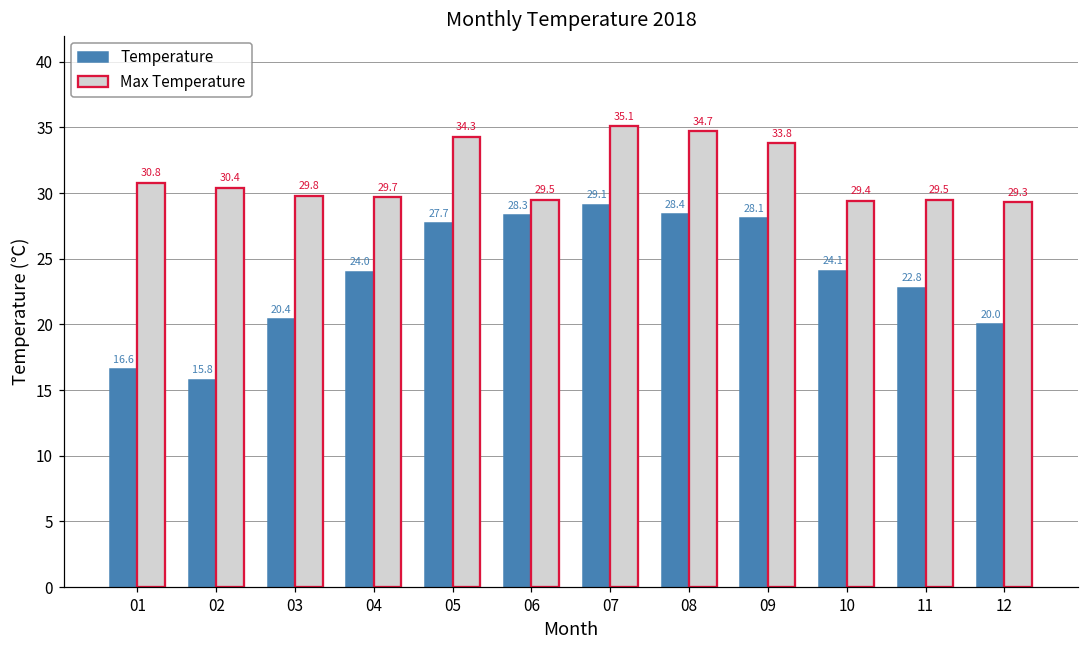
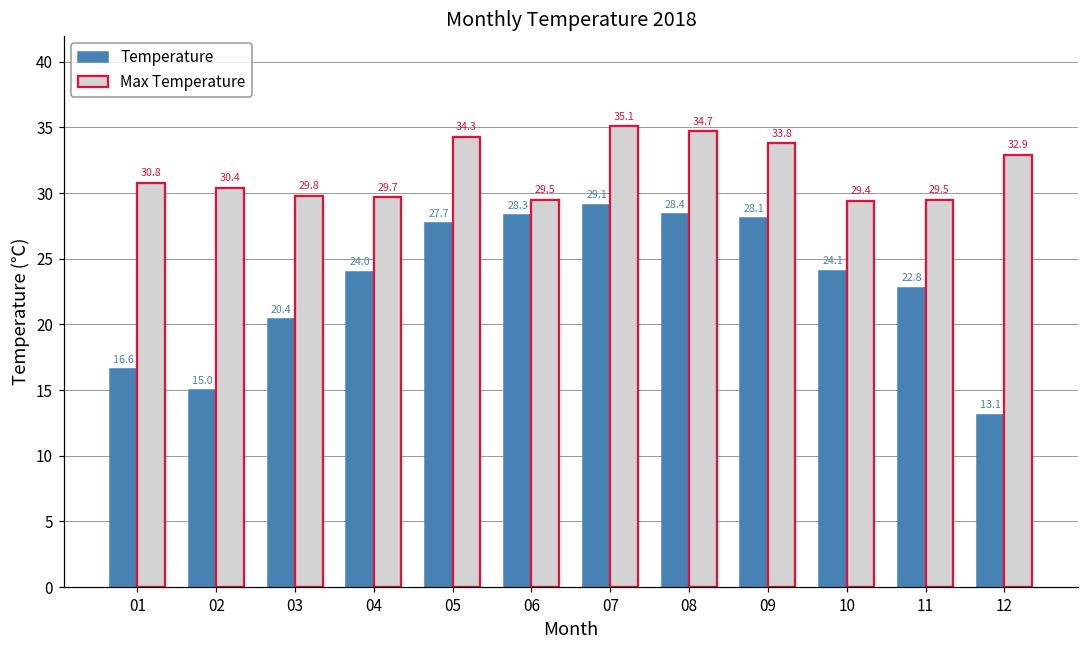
Temperature, 02: 15.8 -> 15.0
Temperature, 12: 20.0 -> 13.1
Max Temperature, 12: 29.3 -> 32.9
